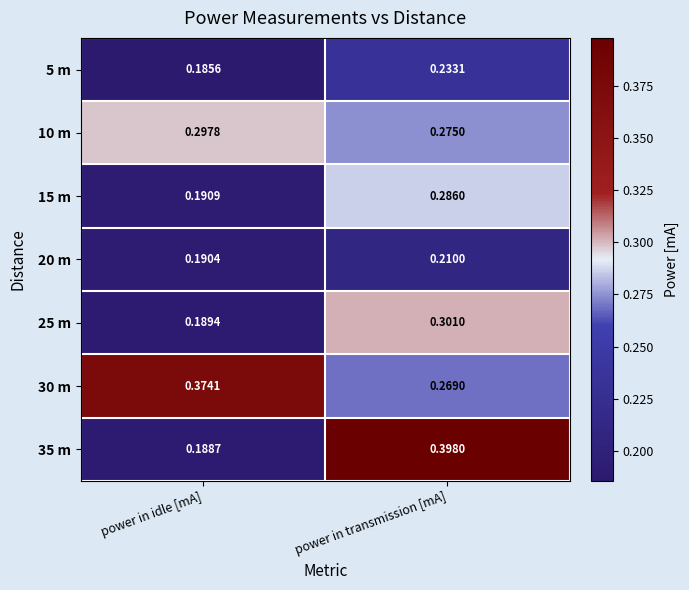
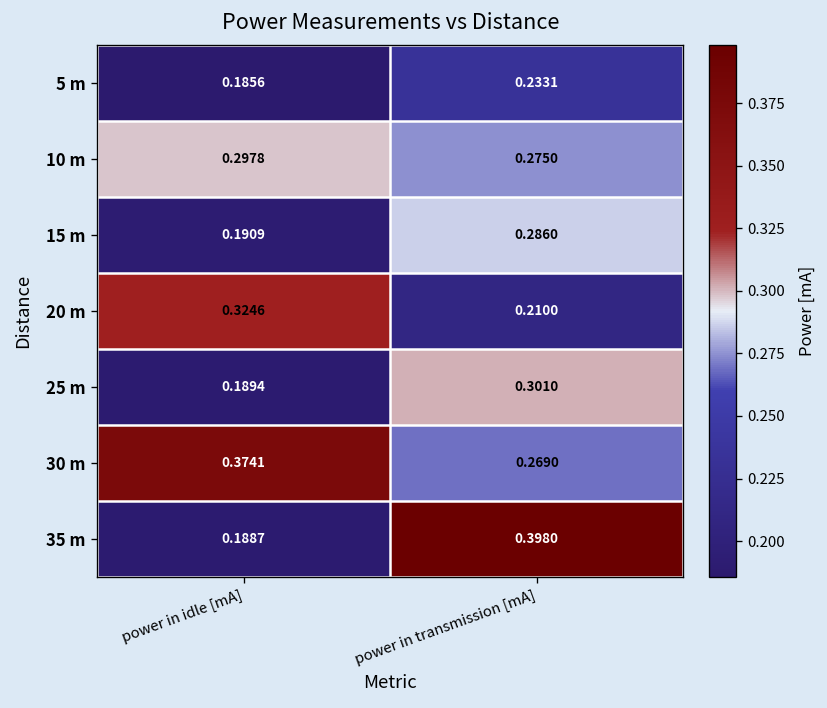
20 m, power in idle [mA]: 0.1904 -> 0.3246
